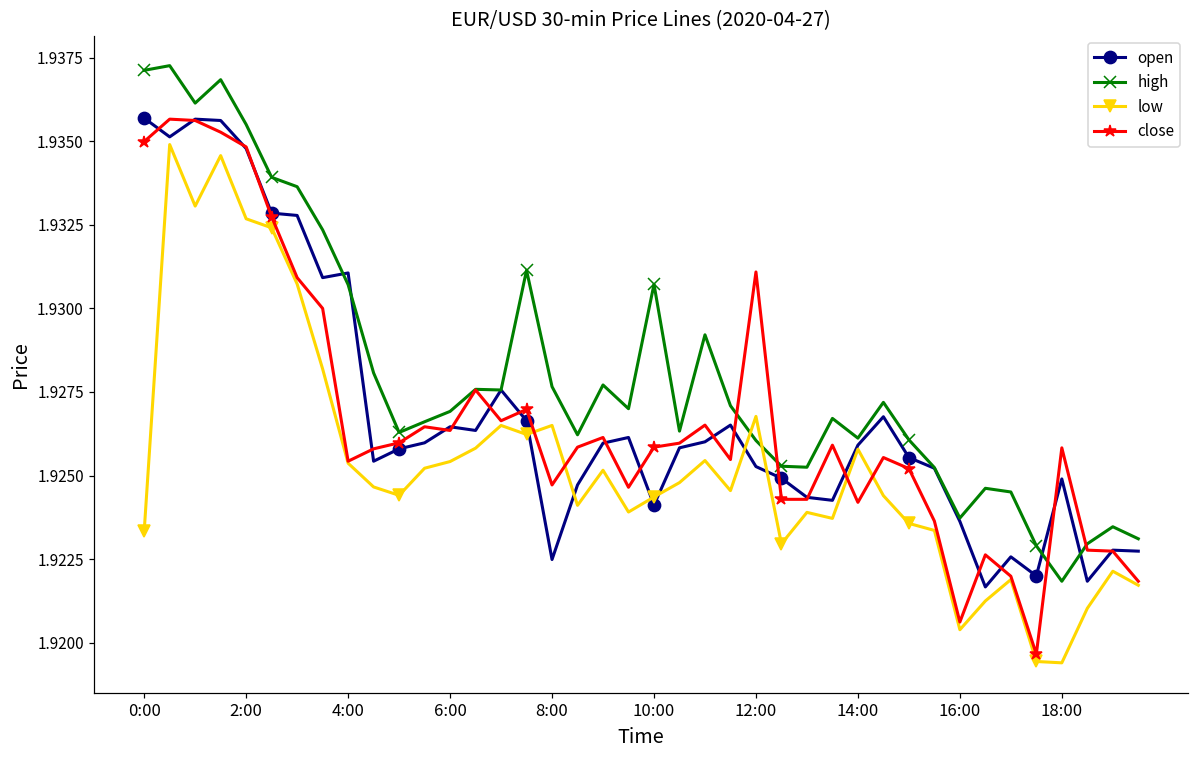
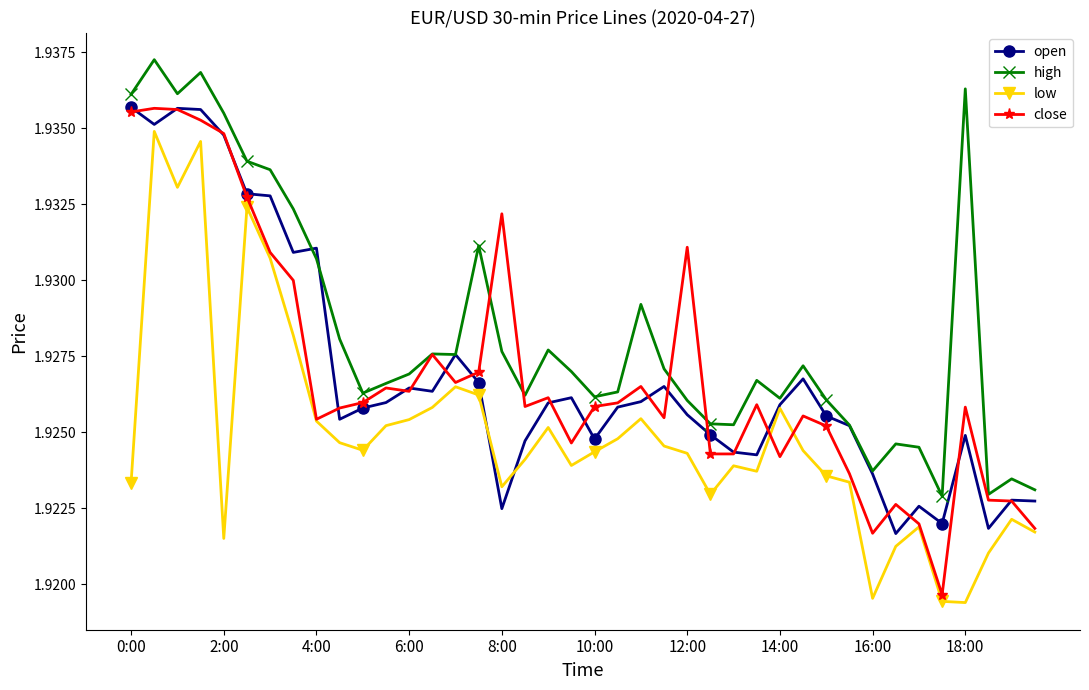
high, 0:00: 1.9371 -> 1.9361
close, 0:00: 1.9350 -> 1.9355
low, 2:00: 1.9327 -> 1.9215
low, 8:00: 1.9265 -> 1.9232
close, 8:00: 1.9247 -> 1.9322
open, 10:00: 1.9241 -> 1.9248
high, 10:00: 1.9307 -> 1.9262
open, 12:00: 1.9253 -> 1.9256
low, 12:00: 1.9268 -> 1.9243
low, 16:00: 1.9204 -> 1.9195
close, 16:00: 1.9206 -> 1.9217
high, 18:00: 1.9218 -> 1.9363
